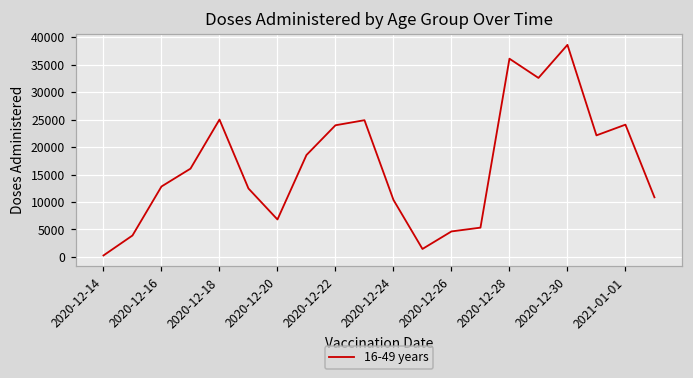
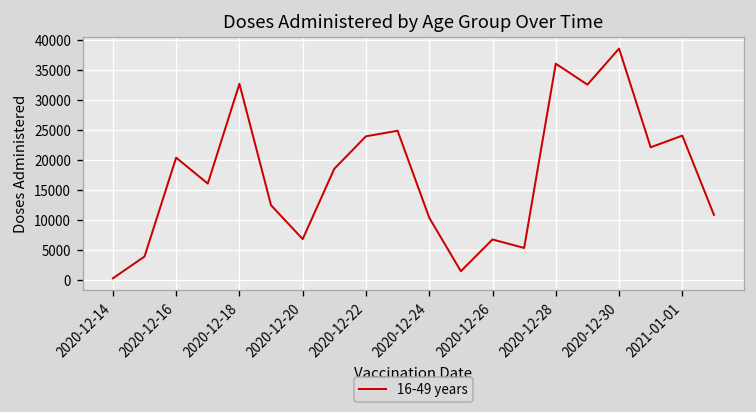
2020-12-16: 13000 -> 20000
2020-12-18: 25000 -> 33000
2020-12-26: 5000 -> 7000
